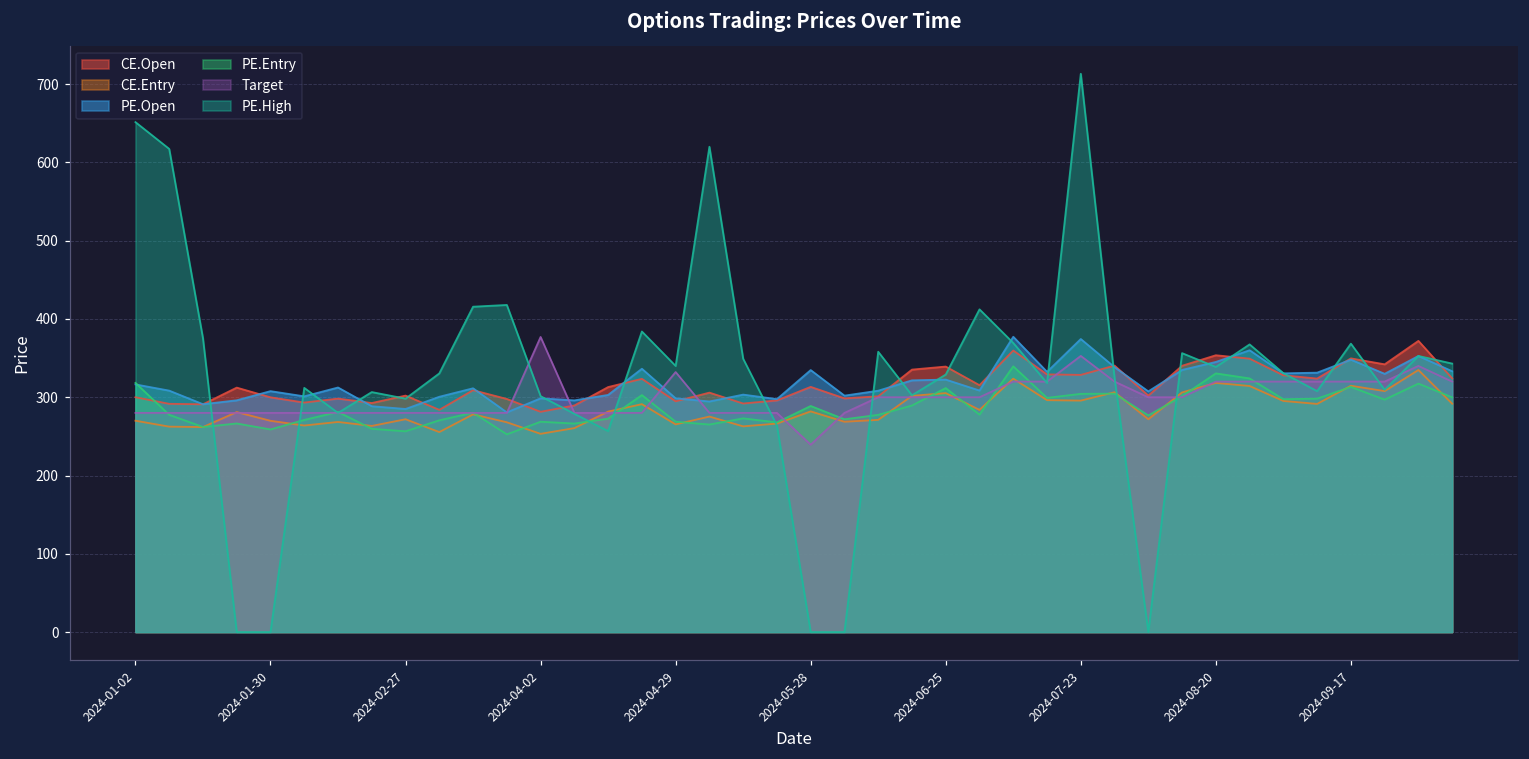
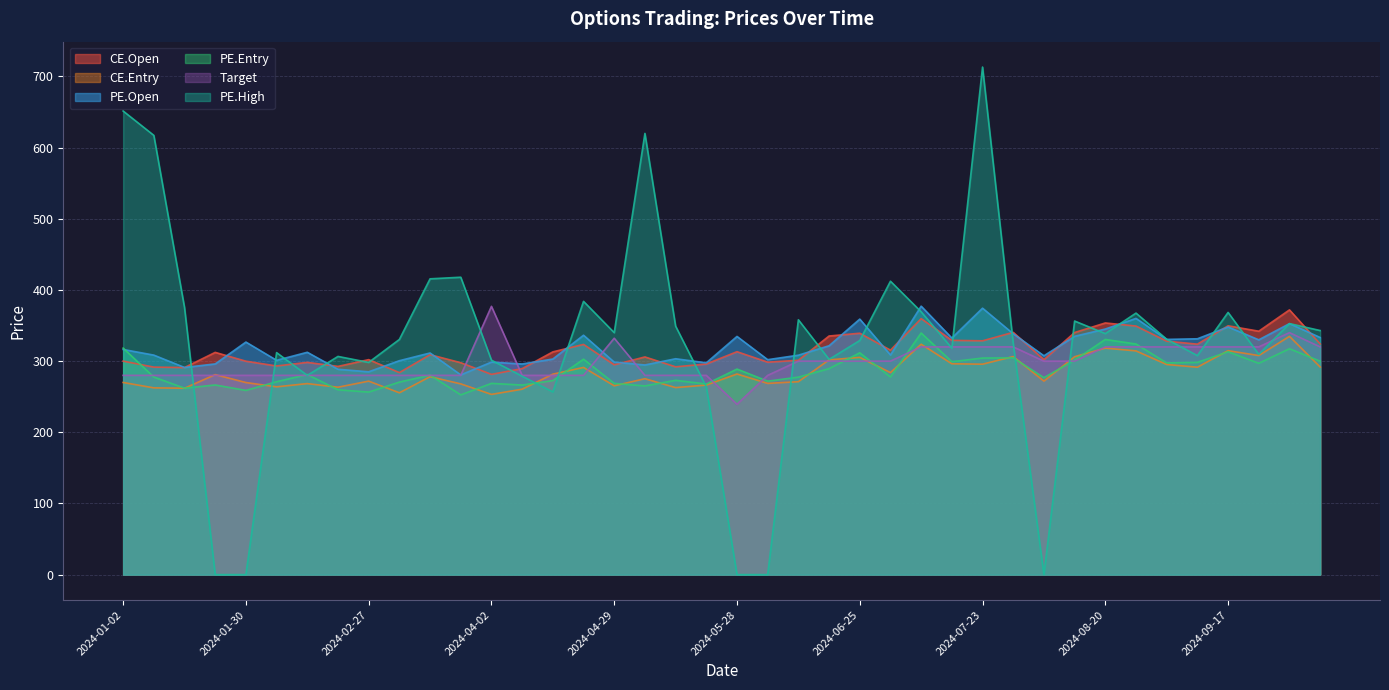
PE.Open, 2024-01-30: 310 -> 330
PE.Open, 2024-06-25: 320 -> 360
Target, 2024-07-23: 350 -> 320
